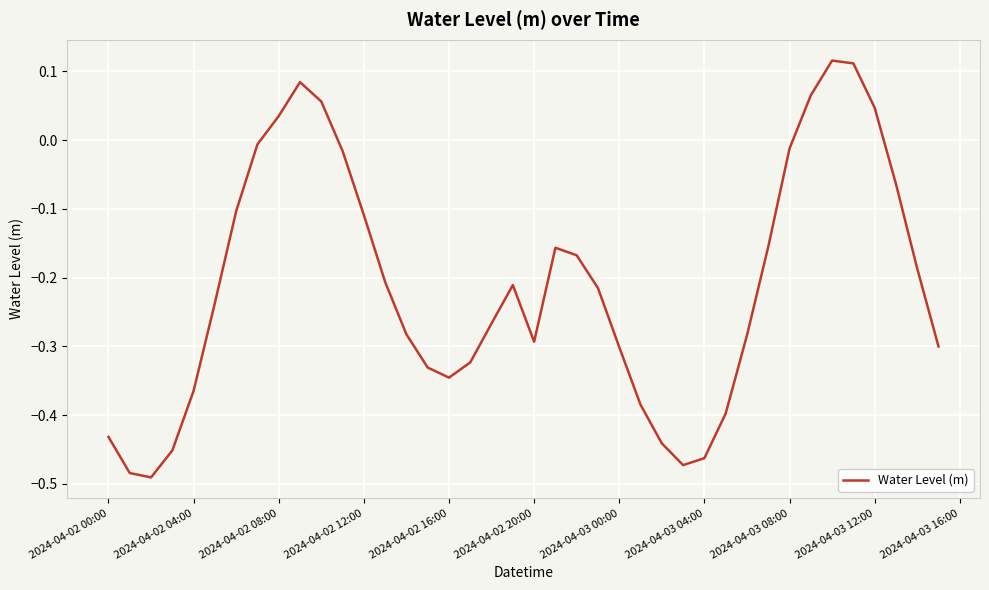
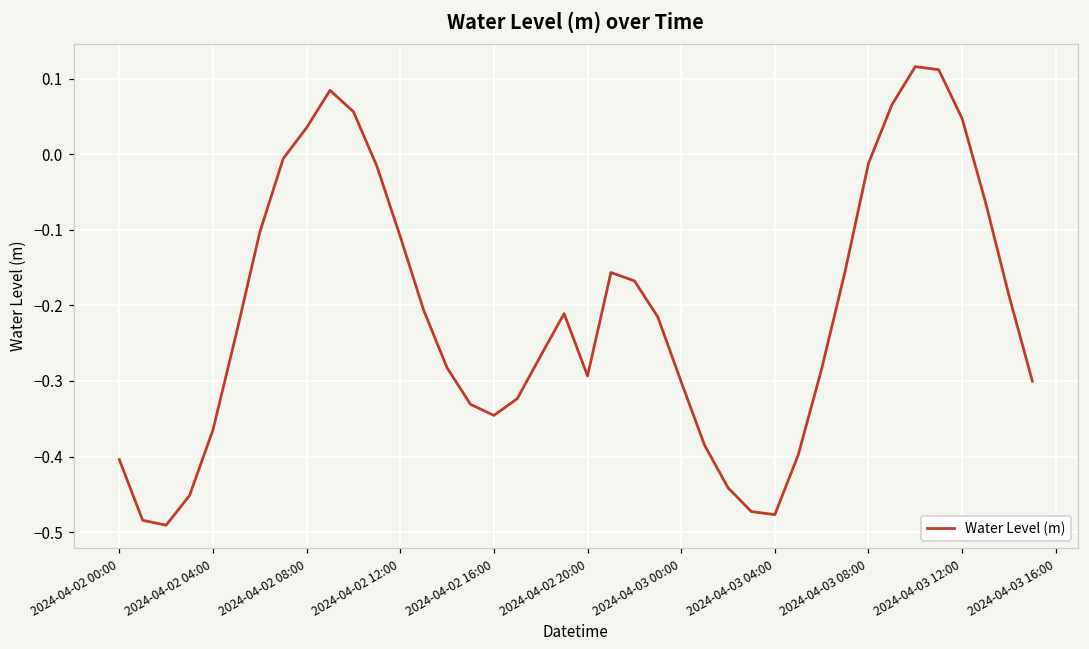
2024-04-02 00:00: -0.43 -> -0.40
2024-04-03 04:00: -0.46 -> -0.48
